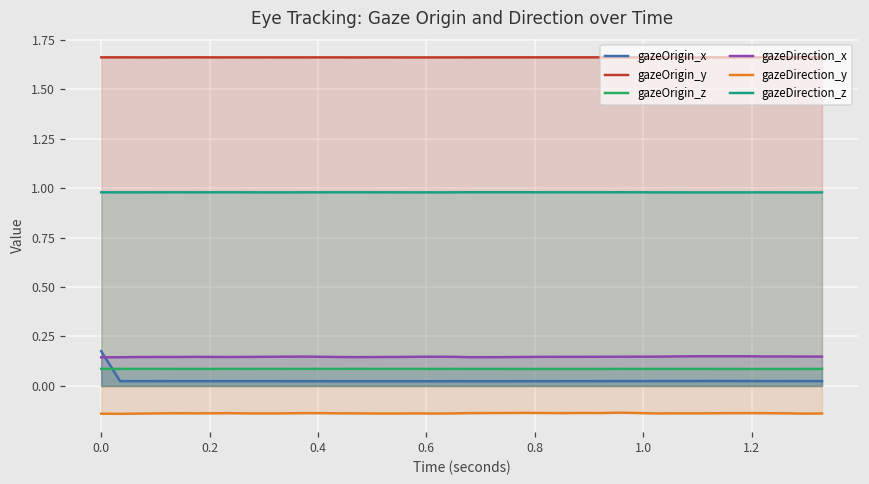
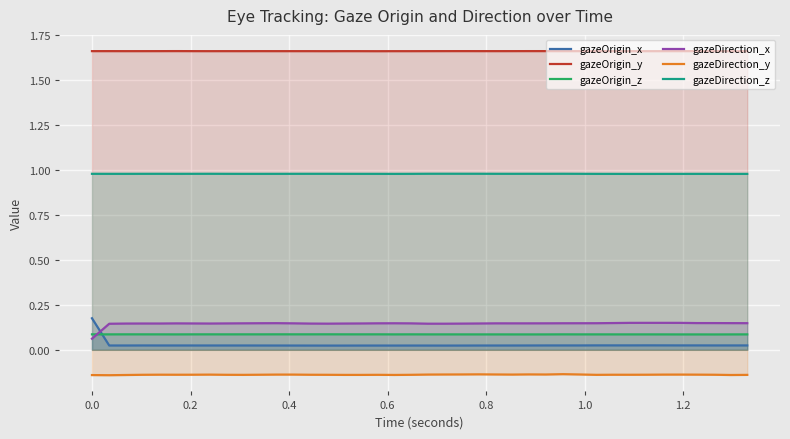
gazeDirection_x, 0.0: 0.14 -> 0.06
